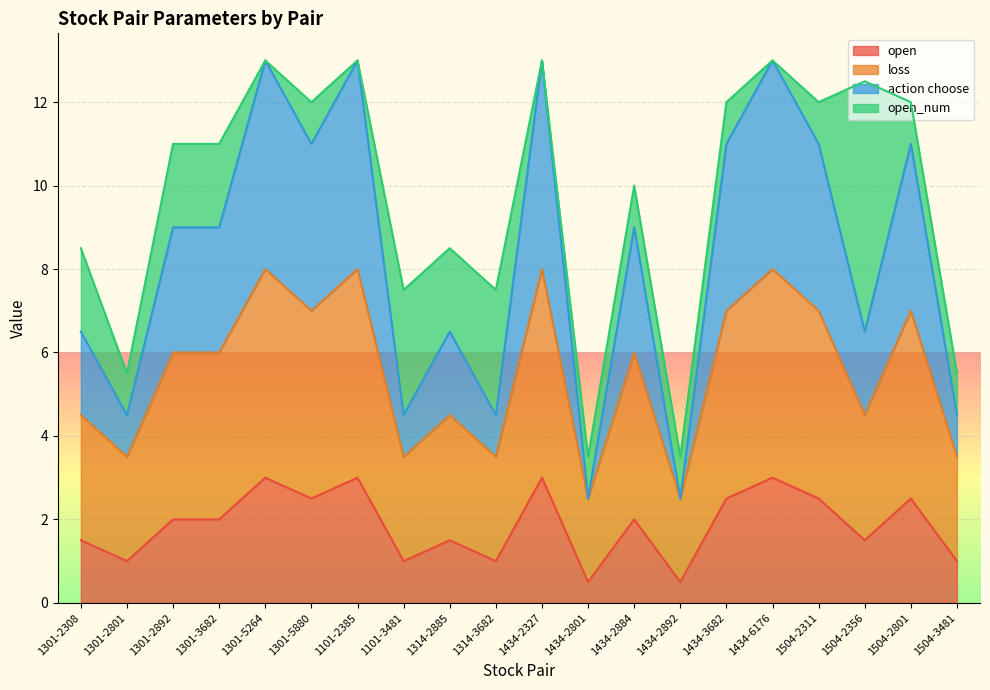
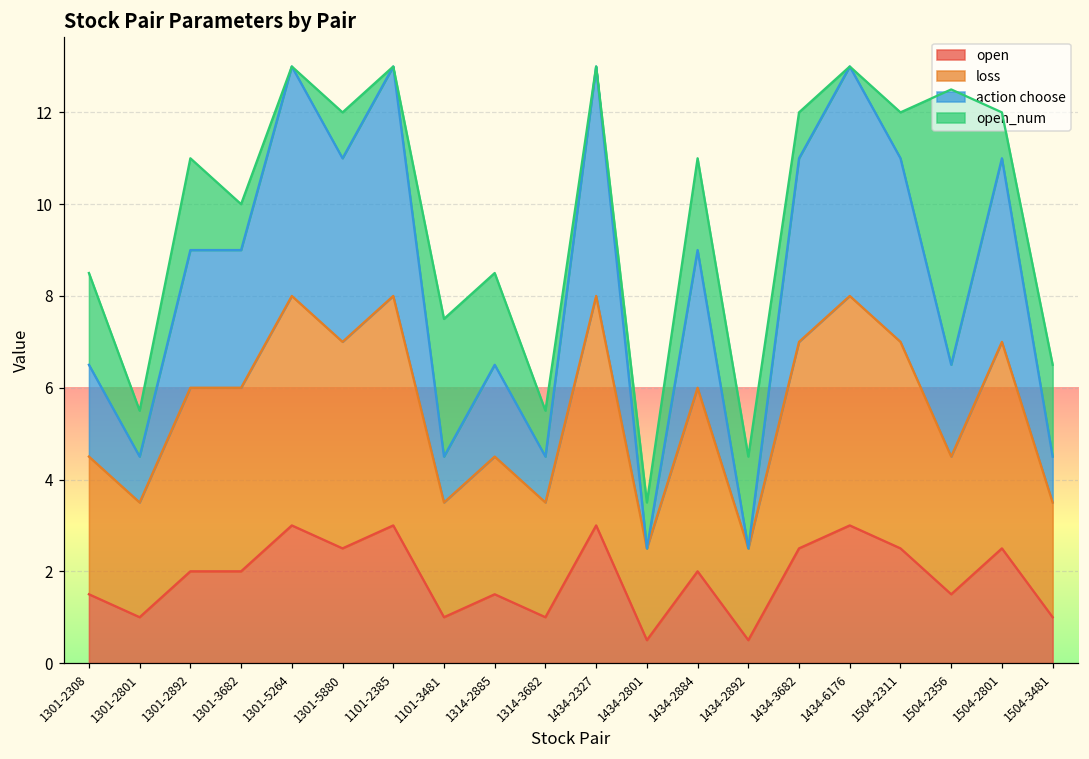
open_num, 1301-3682: 2 -> 1
open_num, 1314-3682: 3 -> 1
open_num, 1434-2884: 1 -> 2
open_num, 1434-2892: 1 -> 2
open_num, 1504-3481: 1 -> 2
